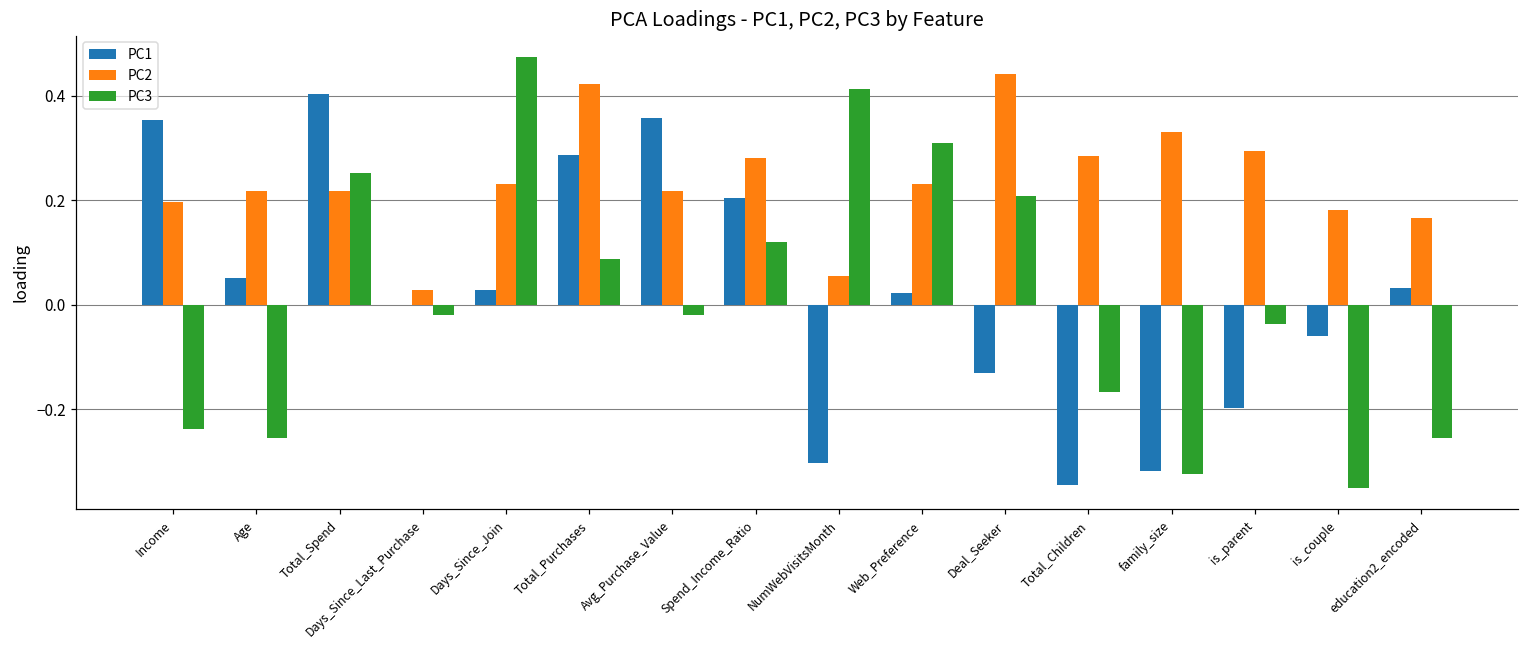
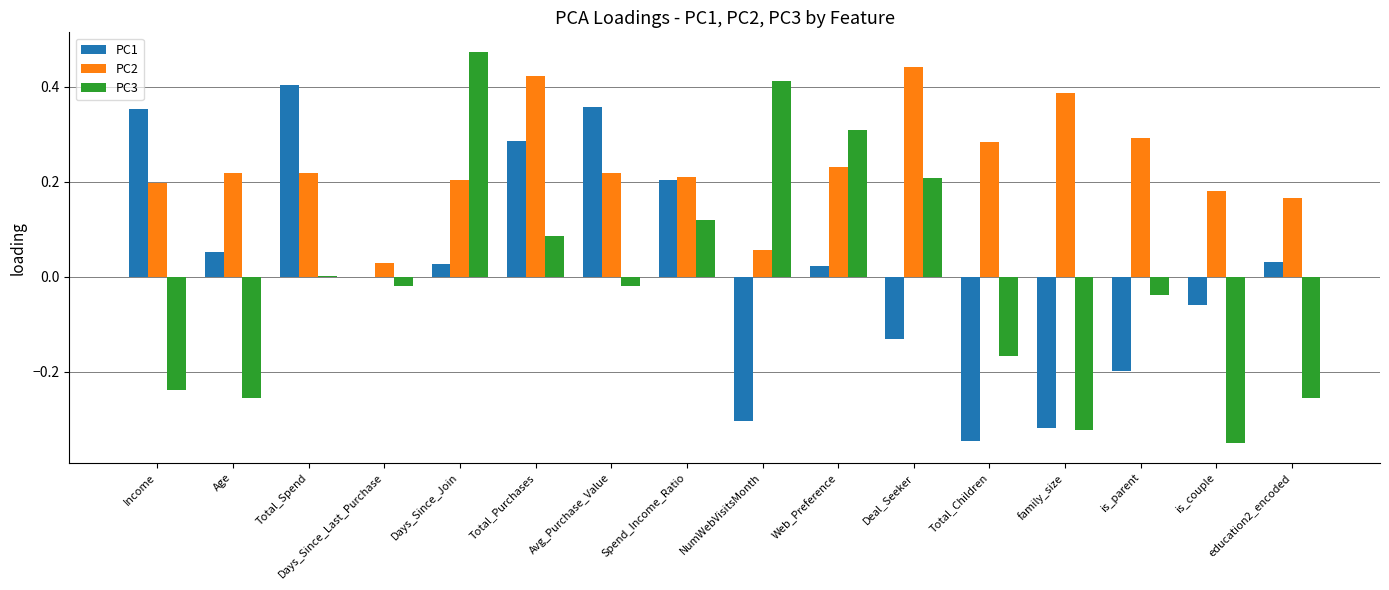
PC3, Total_Spend: 0.25 -> 0.00
PC2, Days_Since_Join: 0.23 -> 0.20
PC2, Spend_Income_Ratio: 0.28 -> 0.21
PC2, family_size: 0.33 -> 0.39
